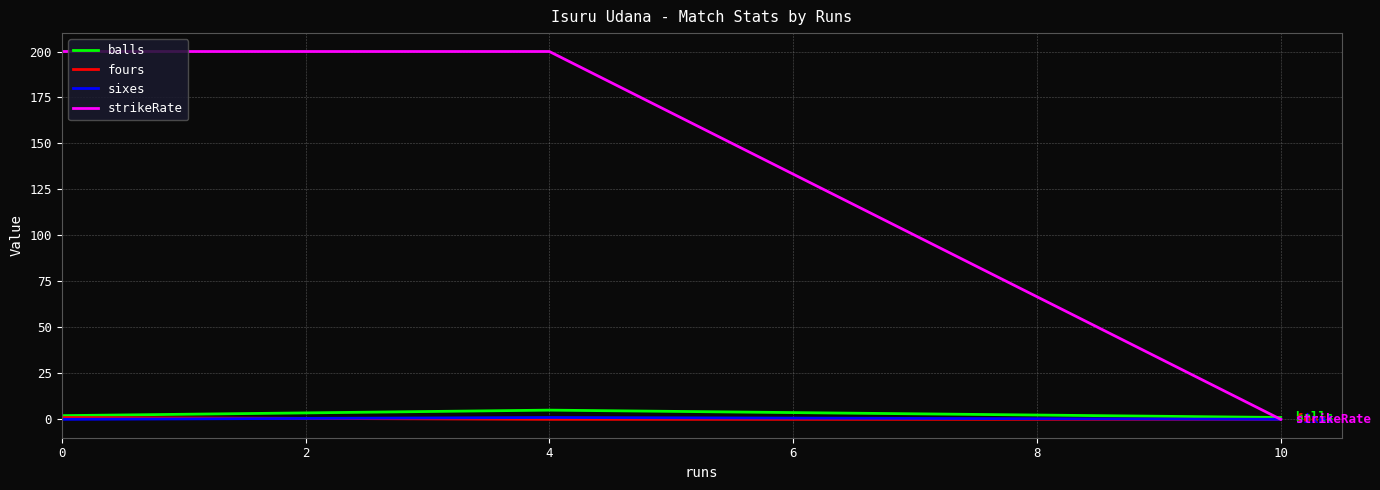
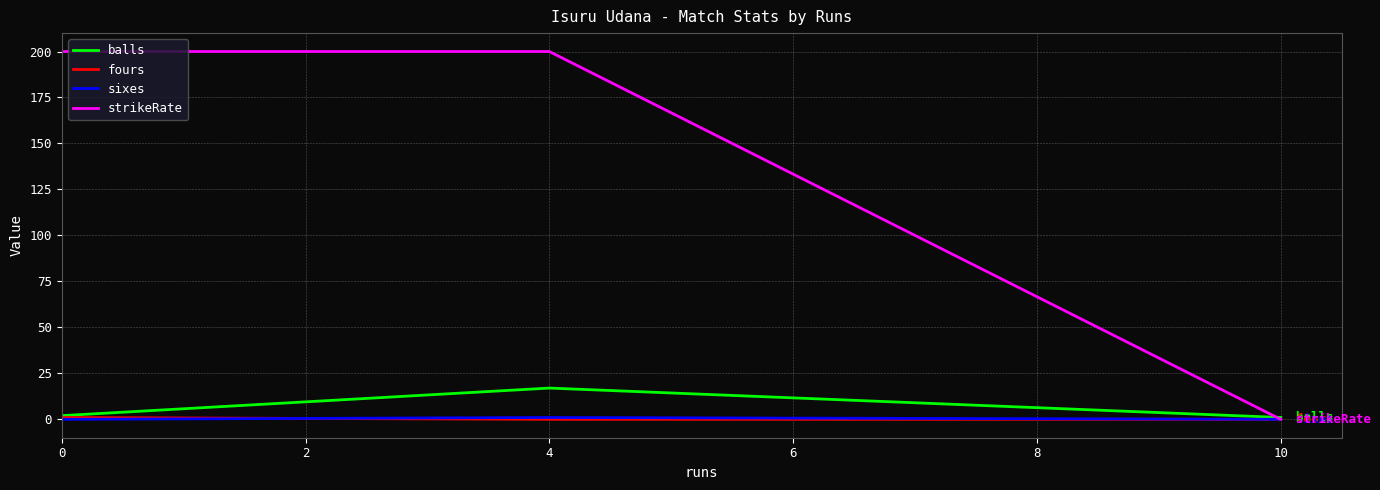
balls, 4: 5 -> 17
